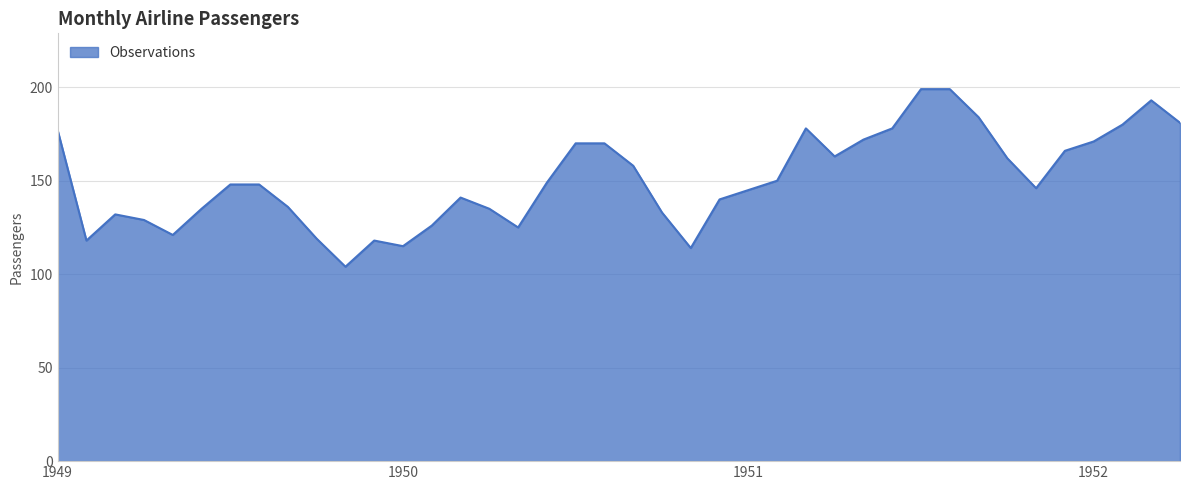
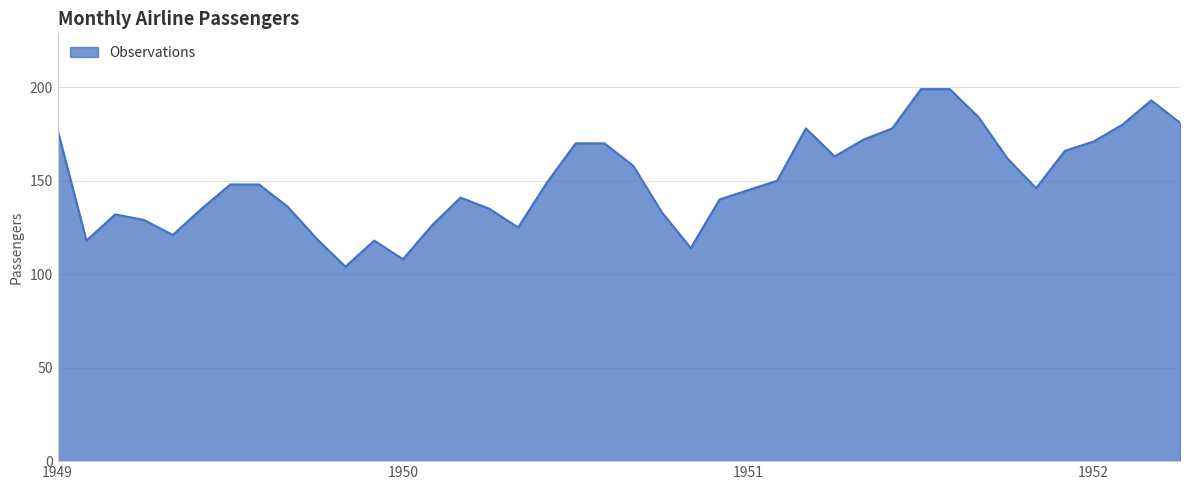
1950: 115 -> 108
